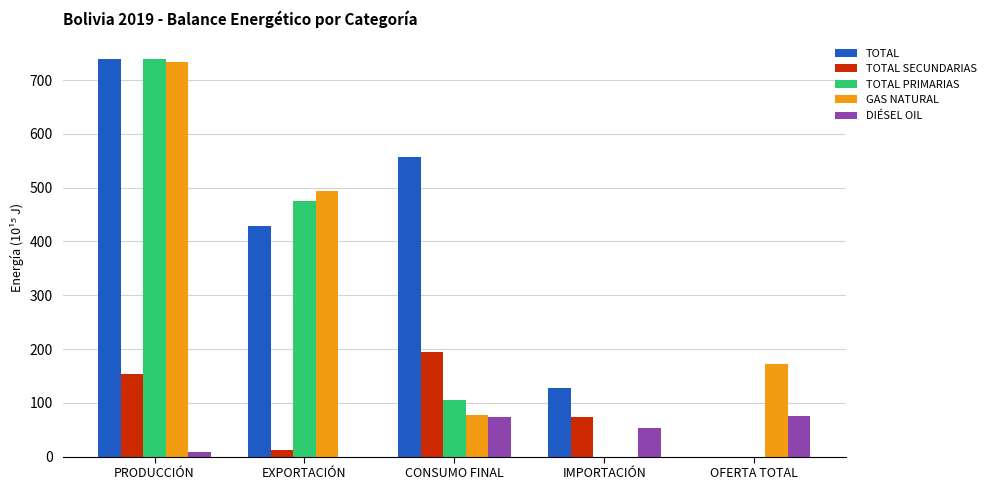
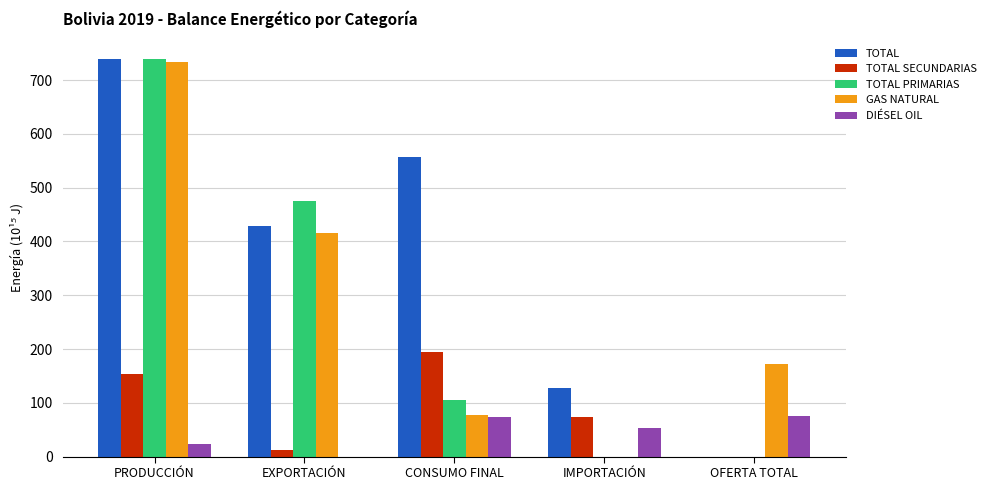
DIÉSEL OIL, PRODUCCIÓN: 10 -> 20
GAS NATURAL, EXPORTACIÓN: 490 -> 420
